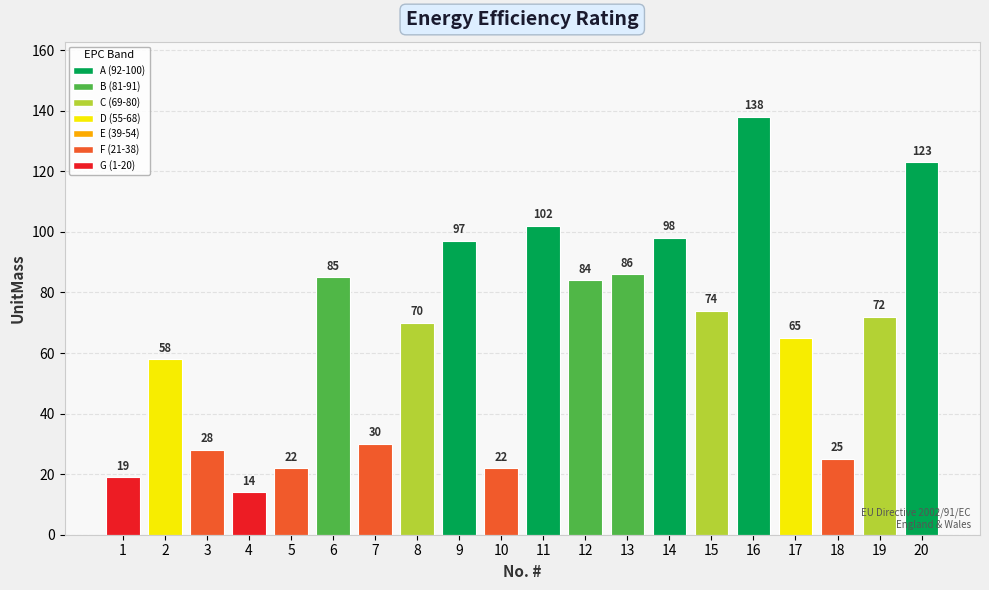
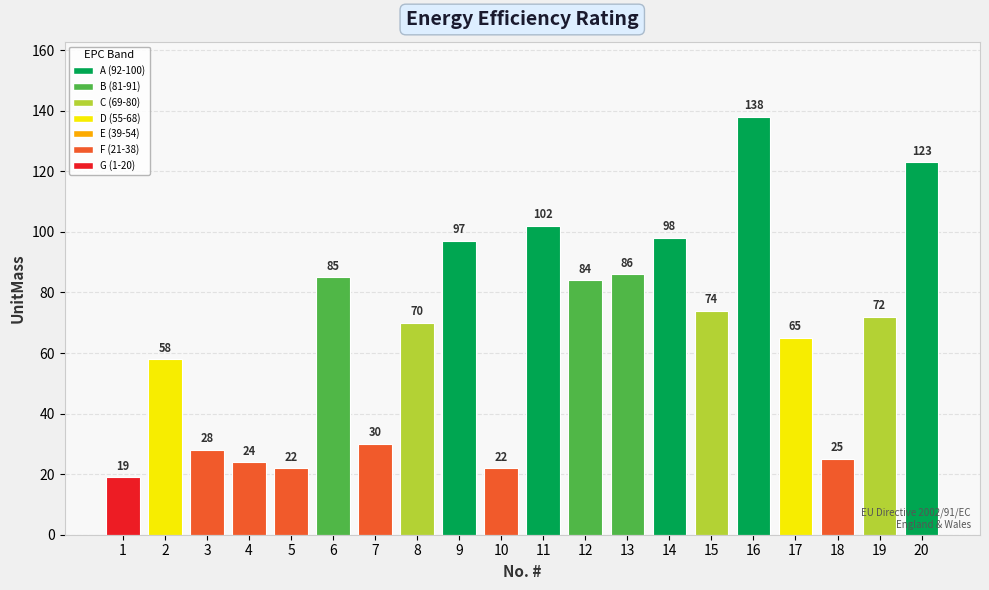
4: 14 -> 24
